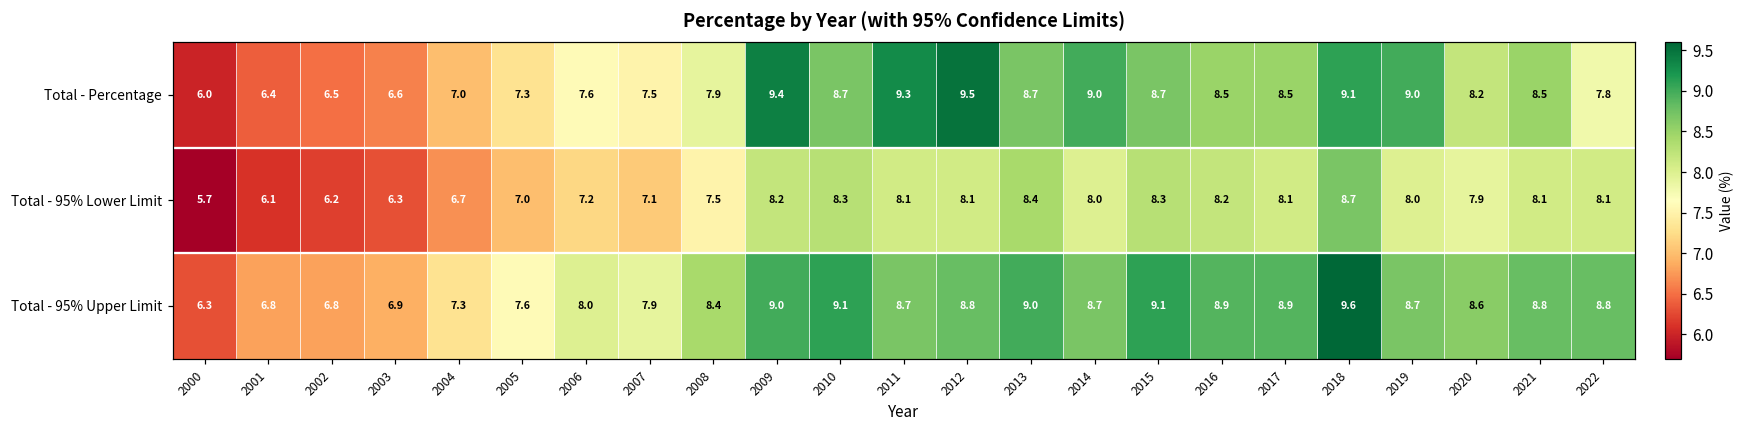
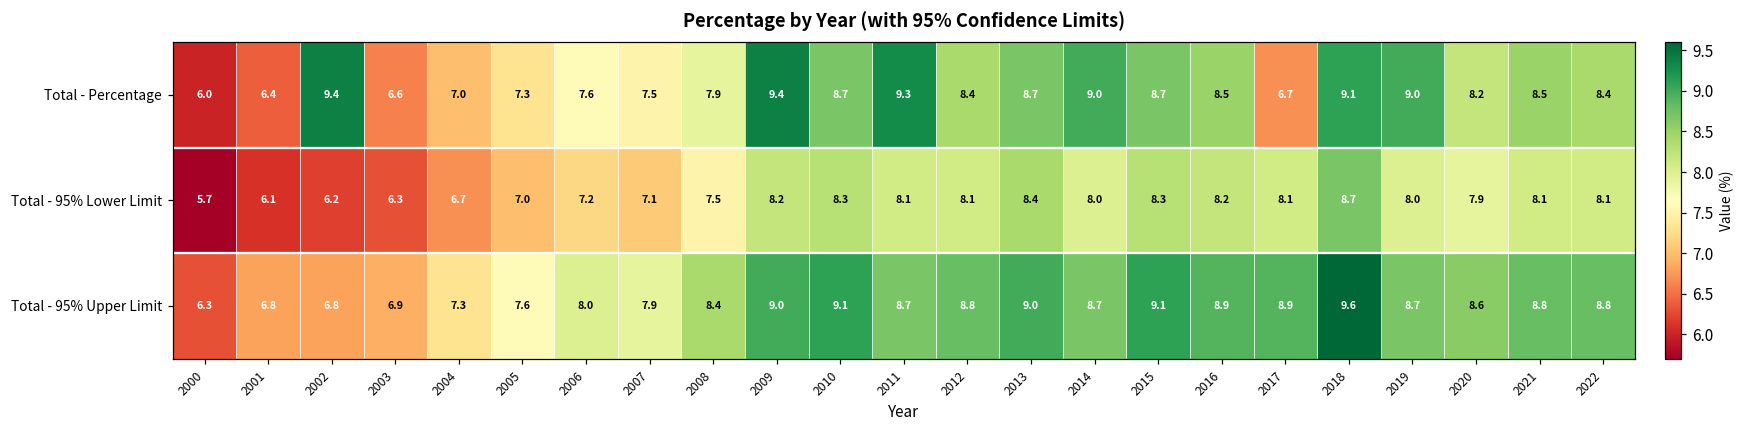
Total - Percentage, 2002: 6.5 -> 9.4
Total - Percentage, 2012: 9.5 -> 8.4
Total - Percentage, 2017: 8.5 -> 6.7
Total - Percentage, 2022: 7.8 -> 8.4
